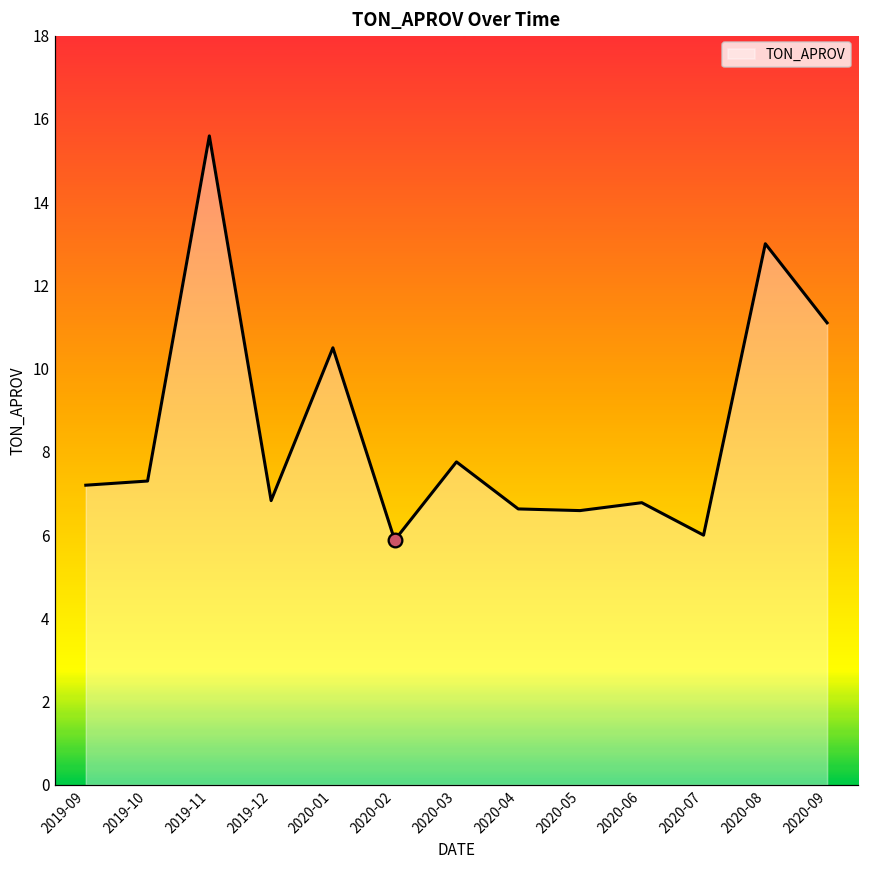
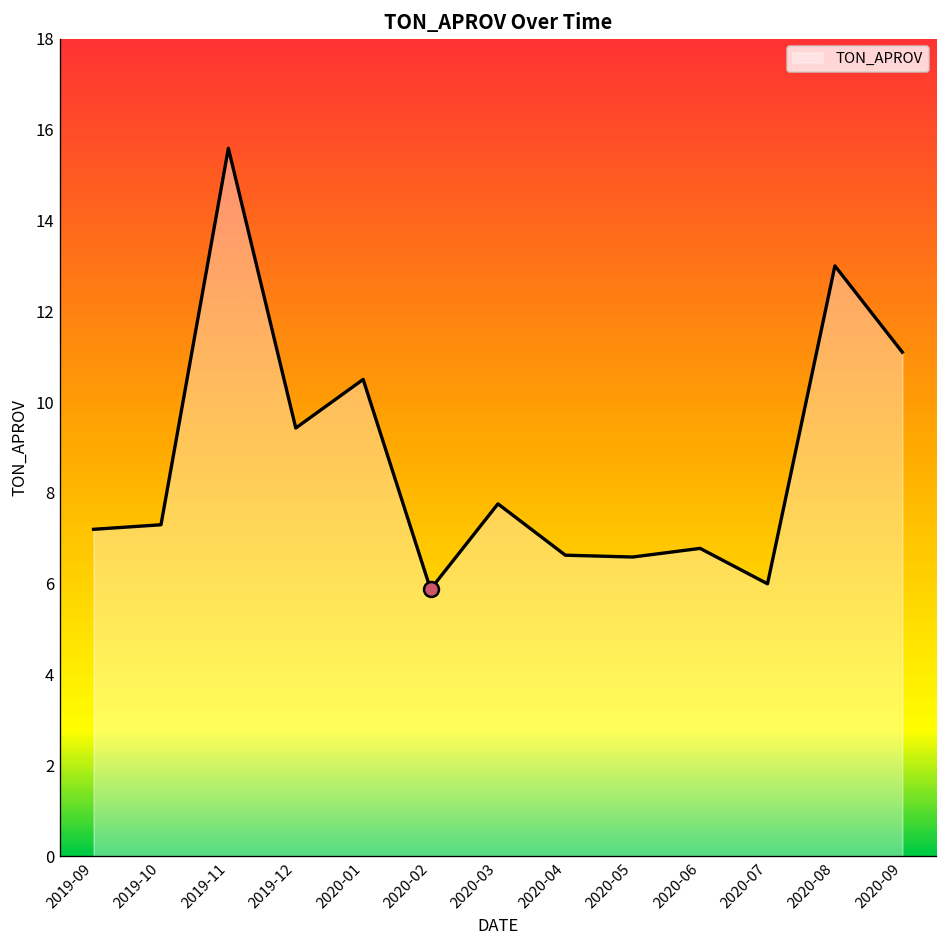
TON_APROV, 2019-12: 6.8 -> 9.4
